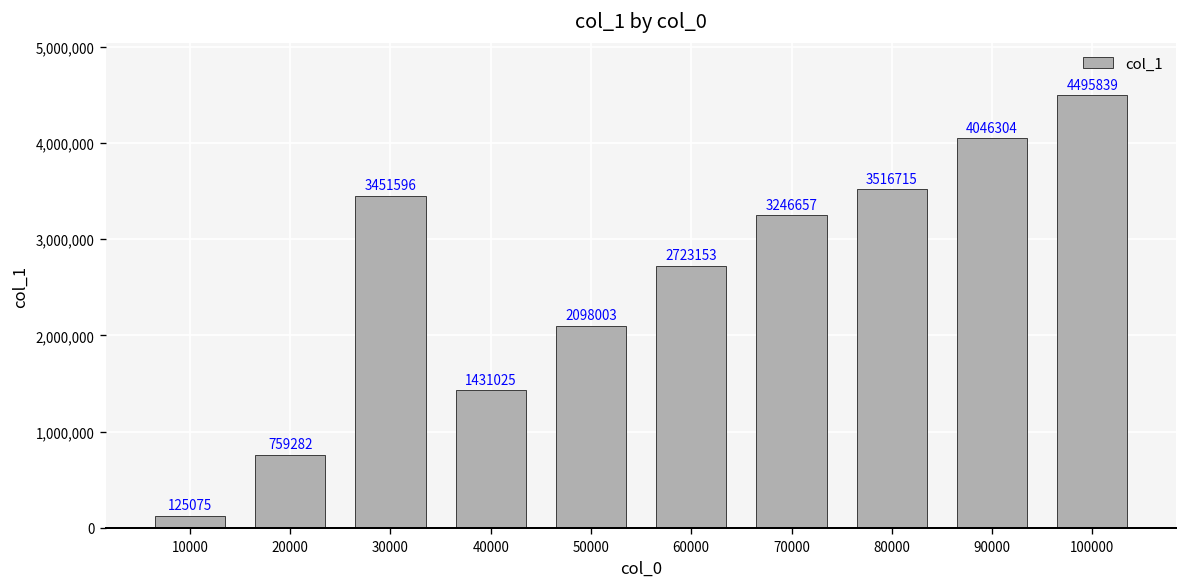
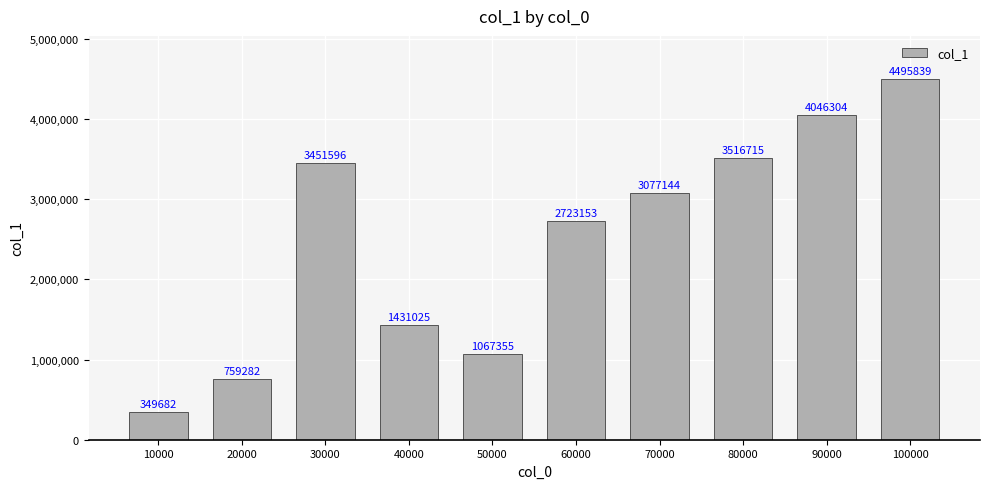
10000: 125075 -> 349682
50000: 2098003 -> 1067355
70000: 3246657 -> 3077144
